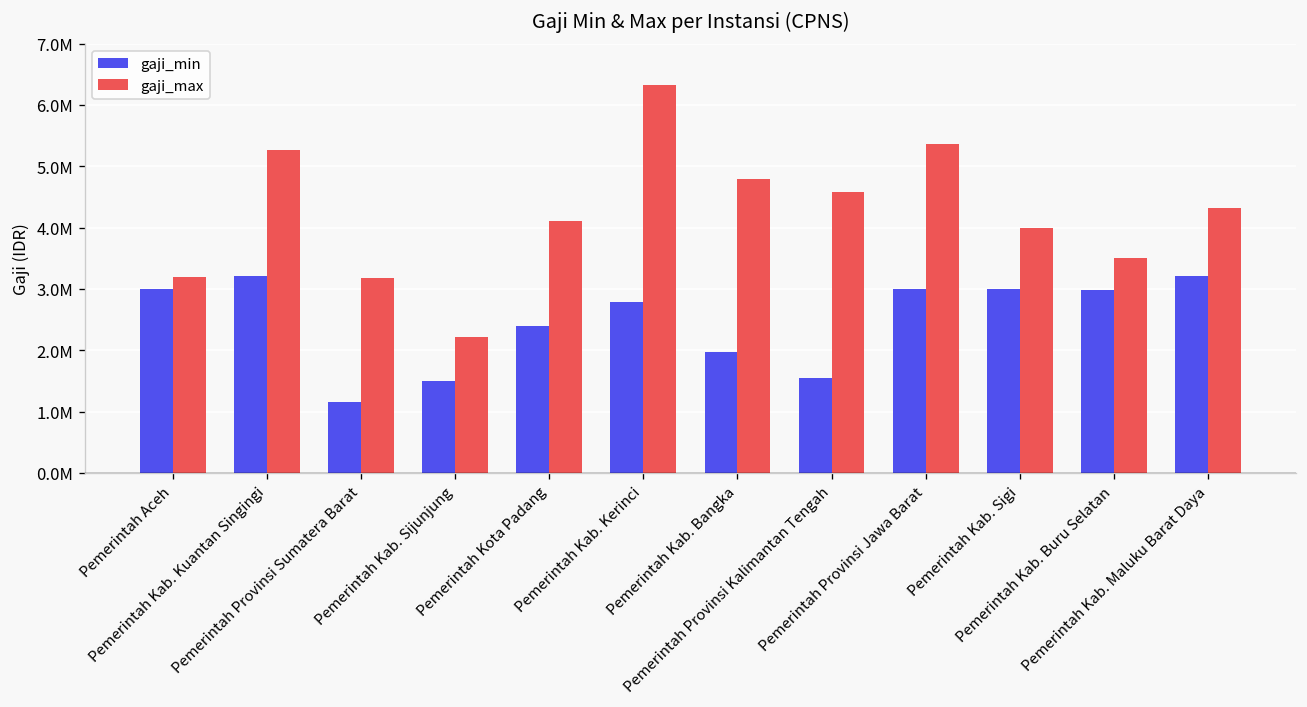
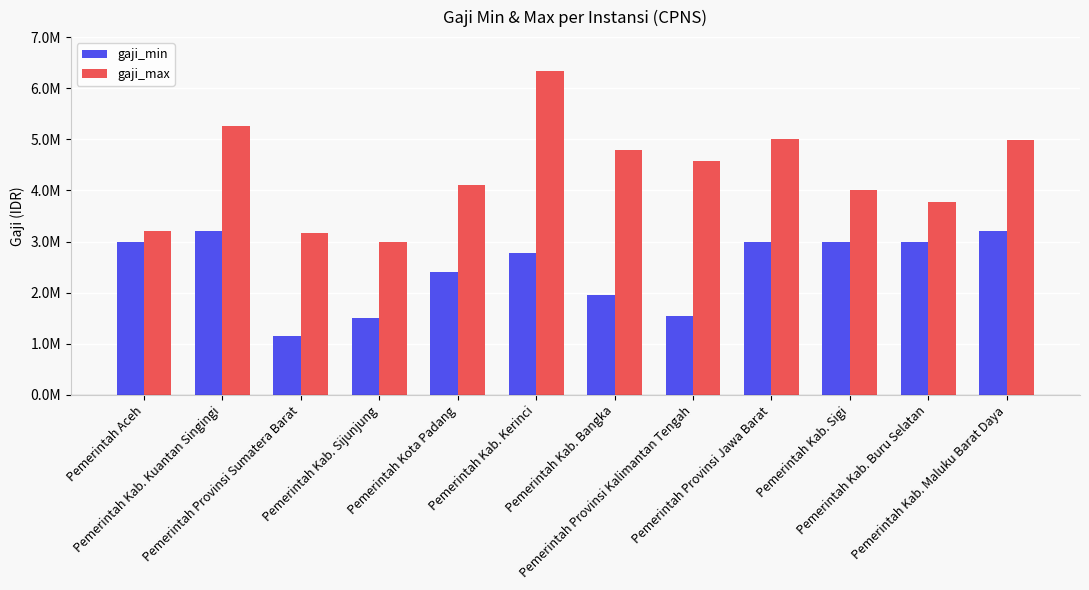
gaji_max, Pemerintah Kab. Sijunjung: 2200000 -> 3000000
gaji_max, Pemerintah Provinsi Jawa Barat: 5400000 -> 5000000
gaji_max, Pemerintah Kab. Buru Selatan: 3500000 -> 3800000
gaji_max, Pemerintah Kab. Maluku Barat Daya: 4300000 -> 5000000
